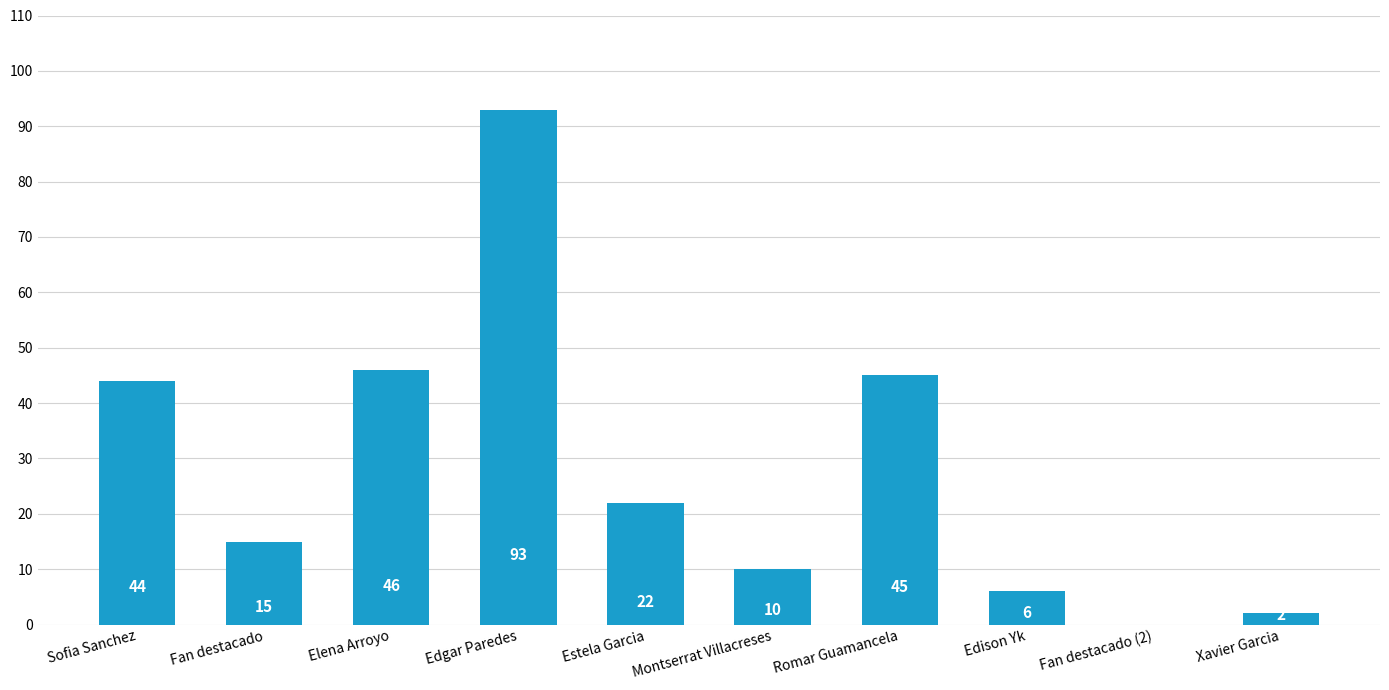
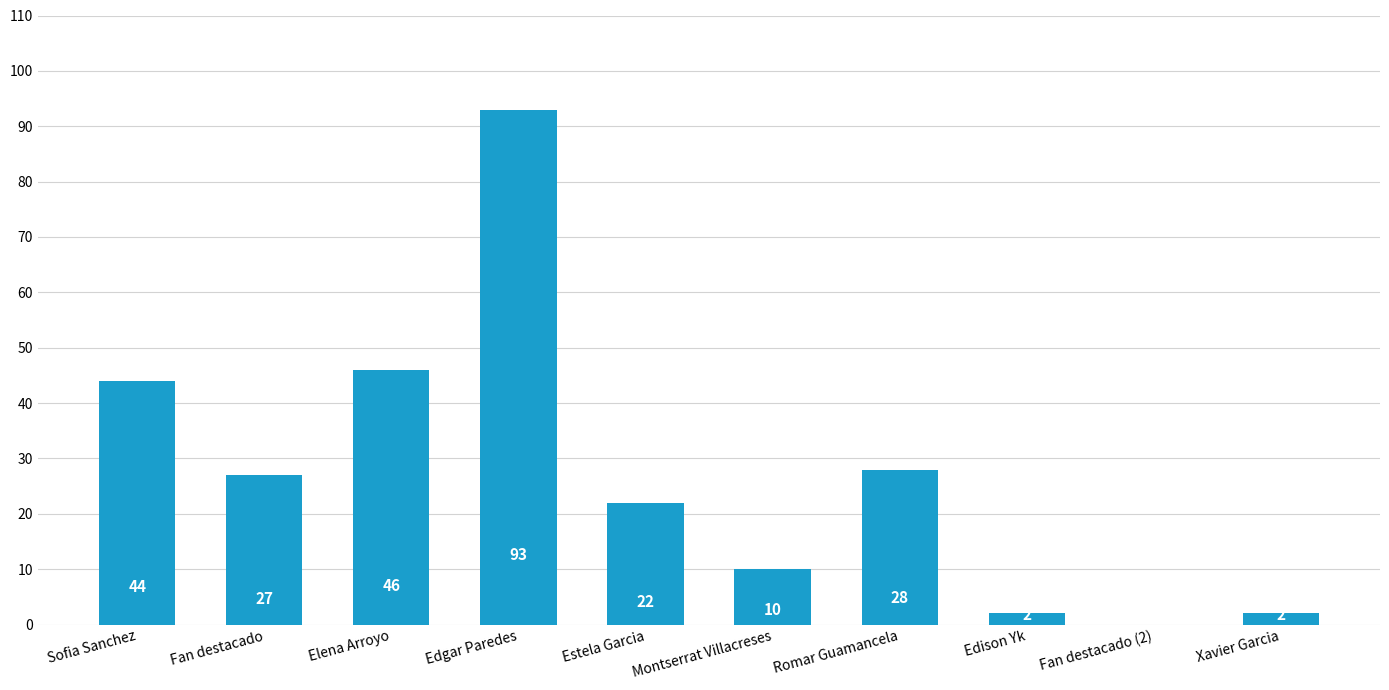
Fan destacado: 15 -> 27
Romar Guamancela: 45 -> 28
Edison Yk: 6 -> 2
